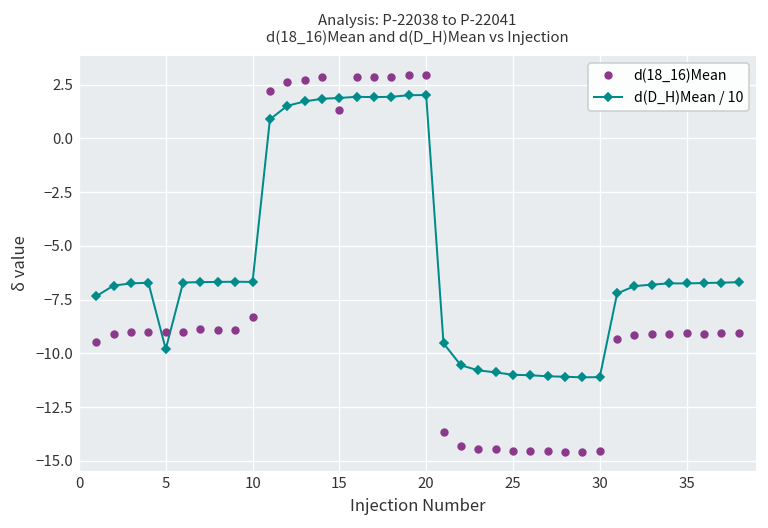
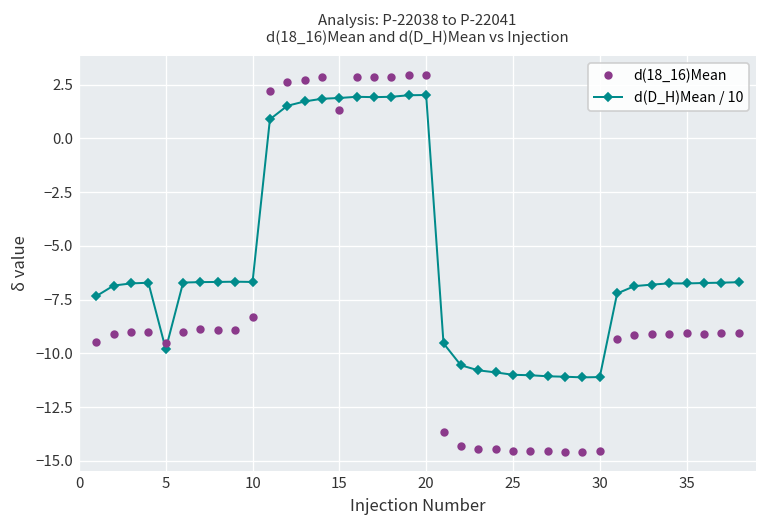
d(18_16)Mean, 5: -9.0 -> -9.5
